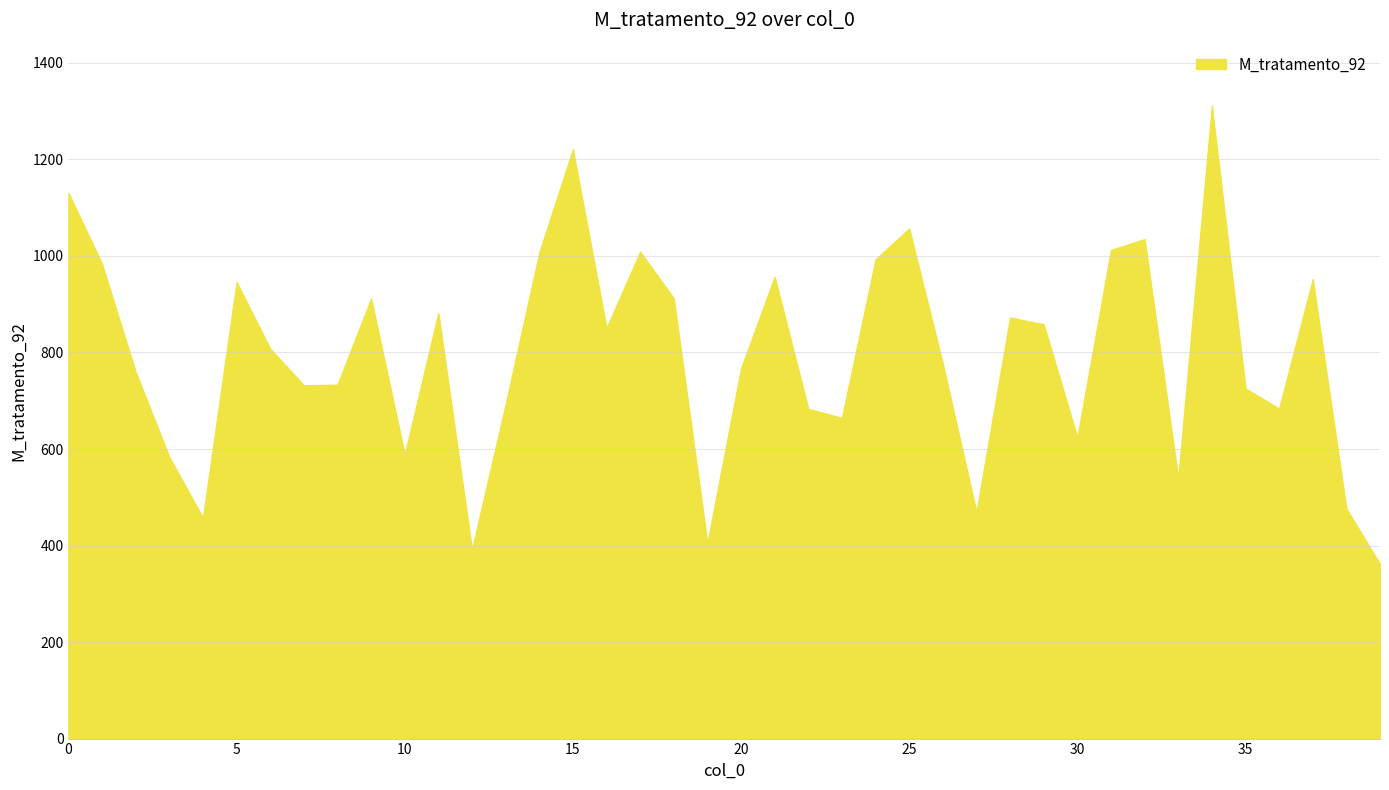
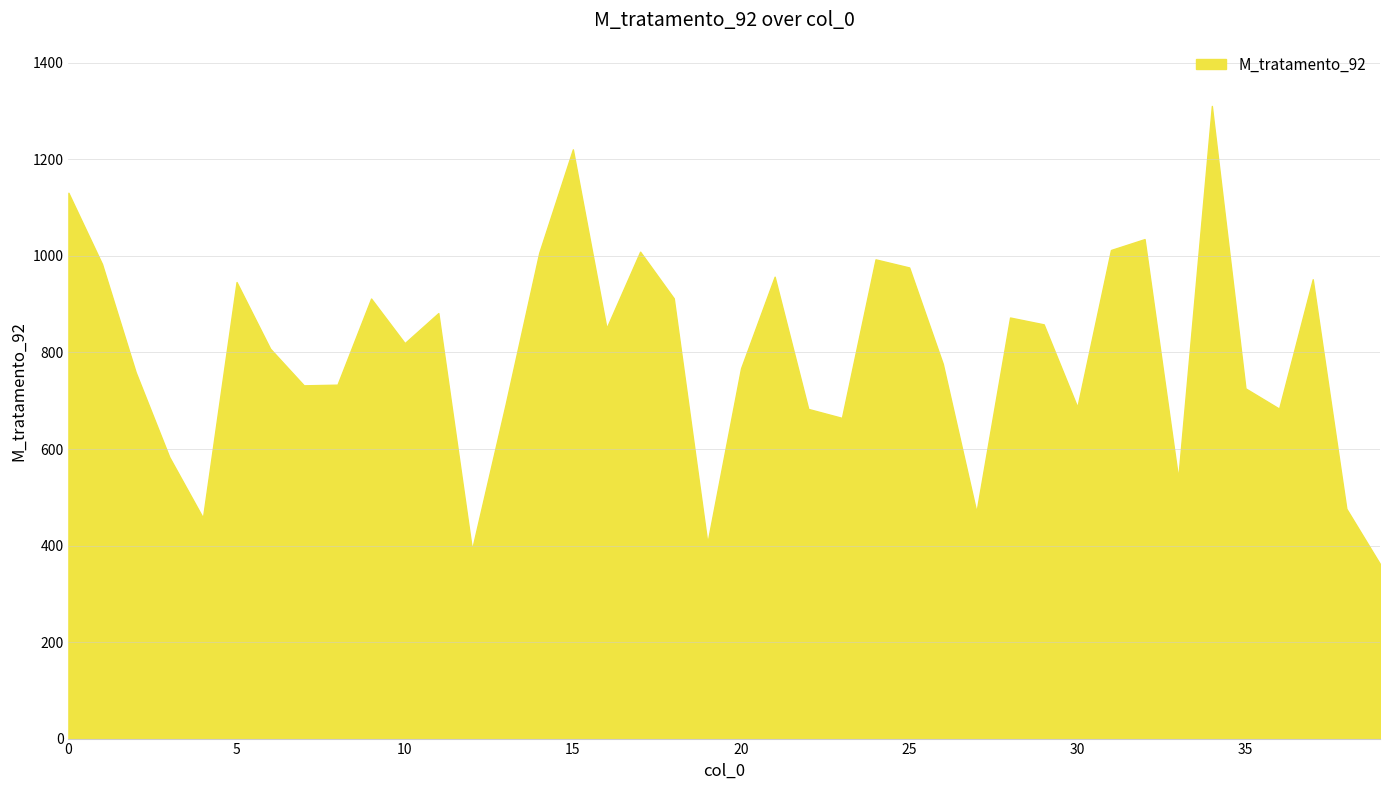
10: 590 -> 820
25: 1060 -> 980
30: 620 -> 690
